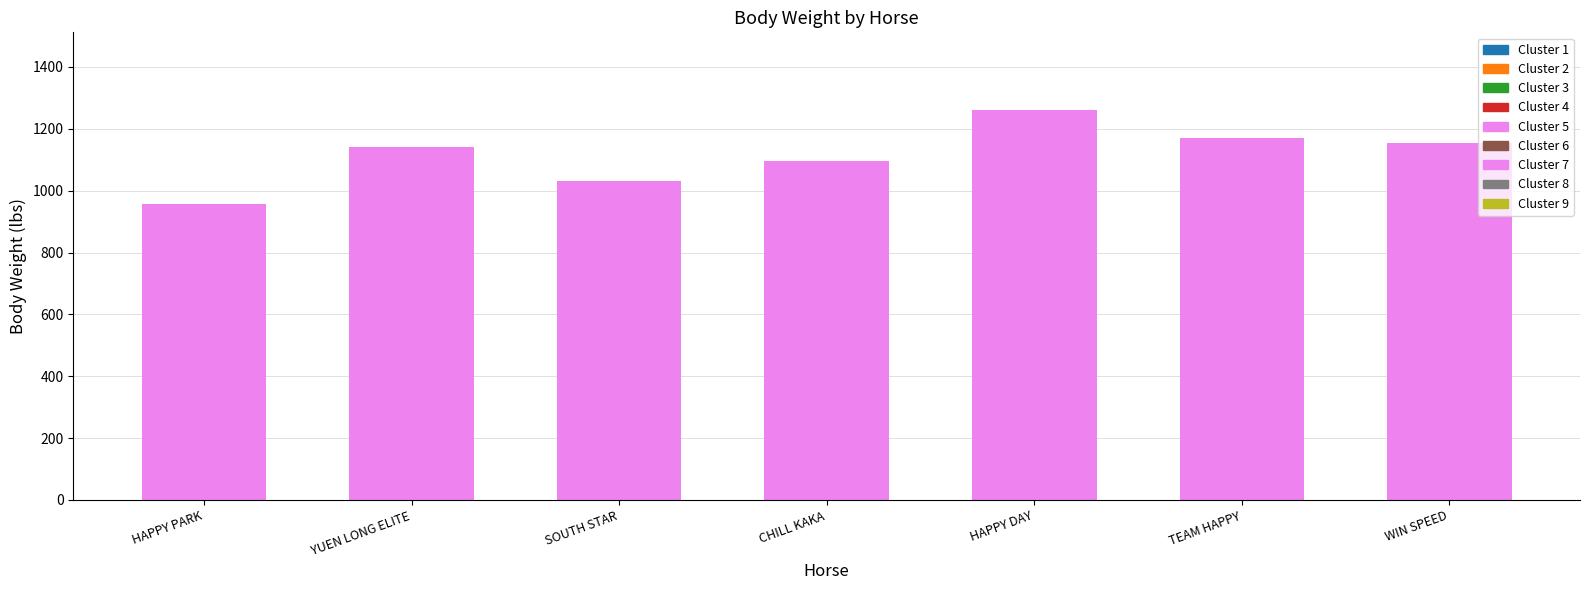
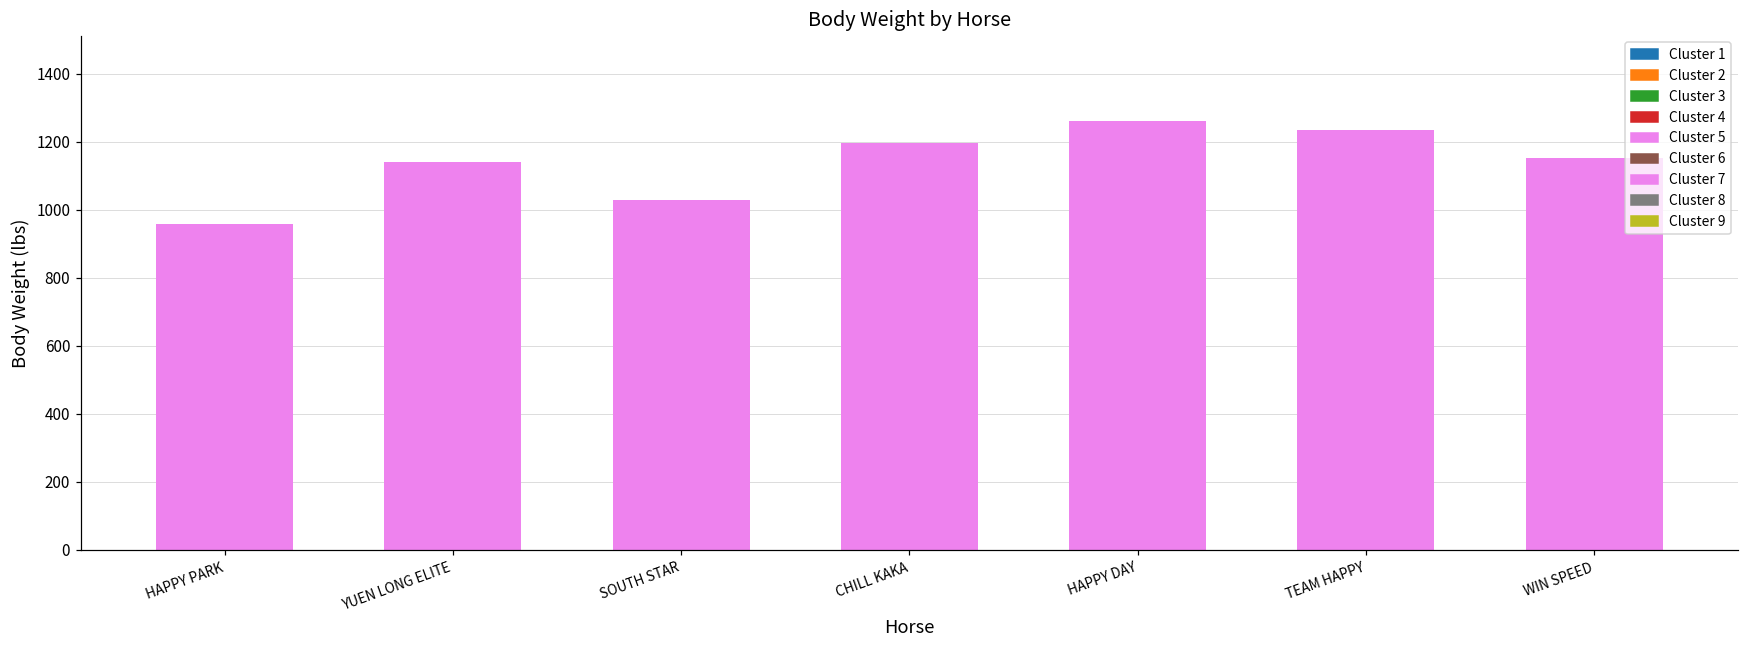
CHILL KAKA: 1100 -> 1200
TEAM HAPPY: 1170 -> 1230
